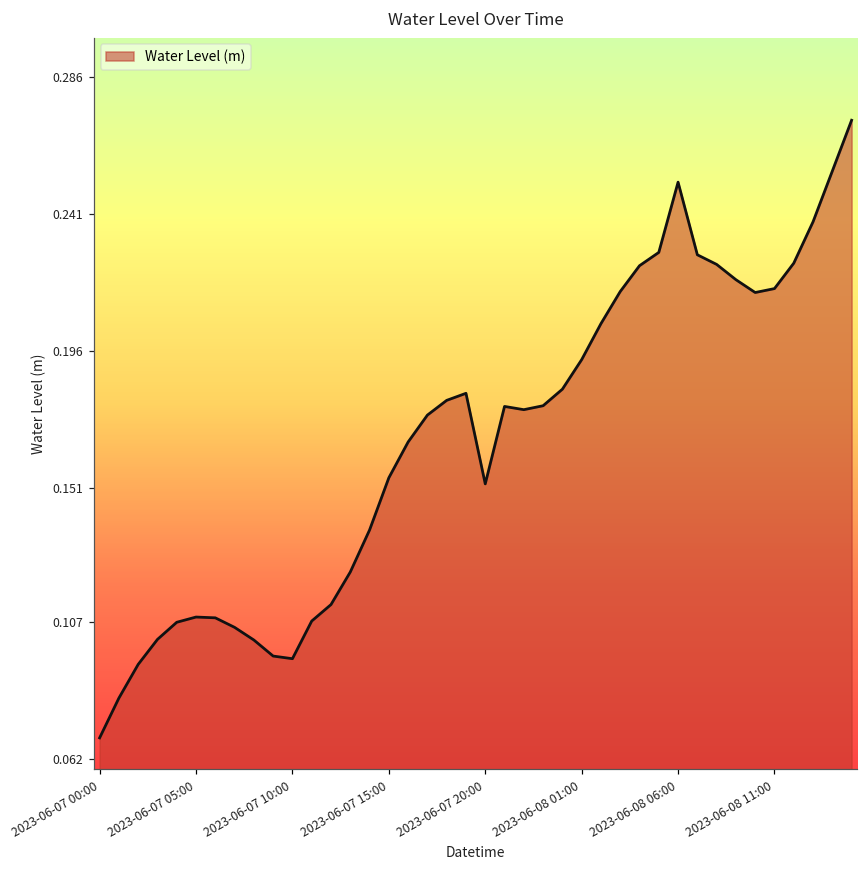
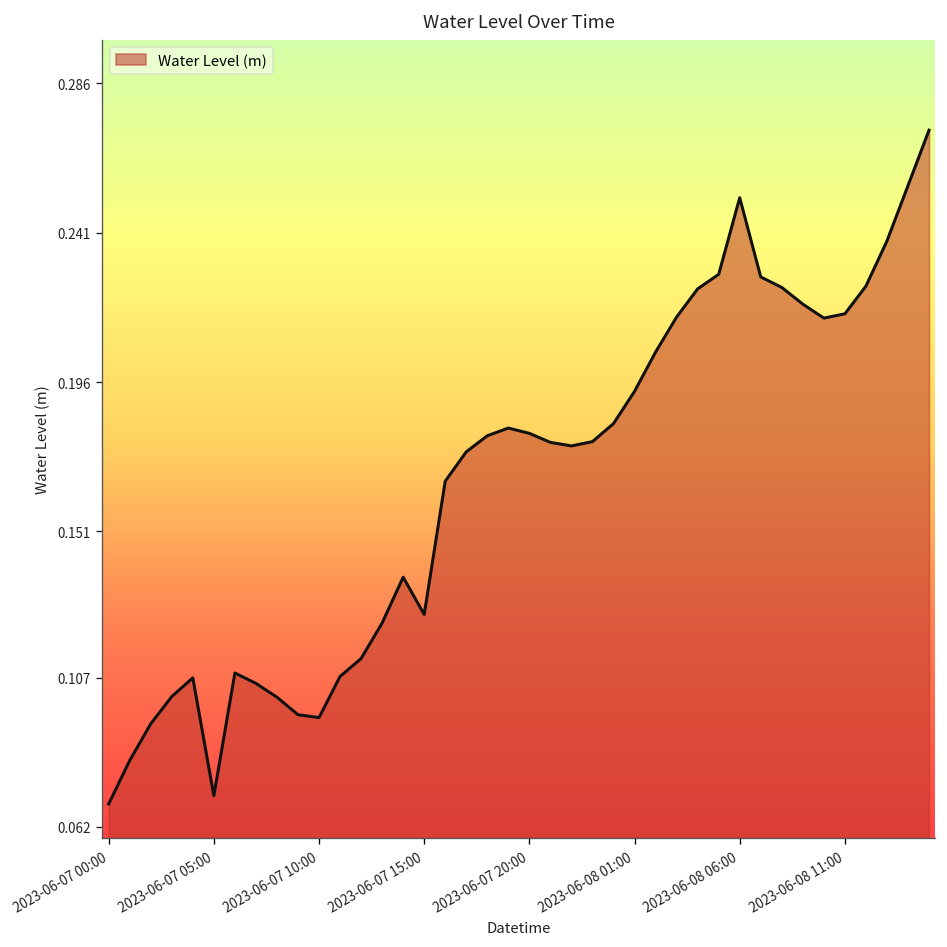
2023-06-07 05:00: 0.109 -> 0.071
2023-06-07 15:00: 0.154 -> 0.126
2023-06-07 20:00: 0.152 -> 0.181
